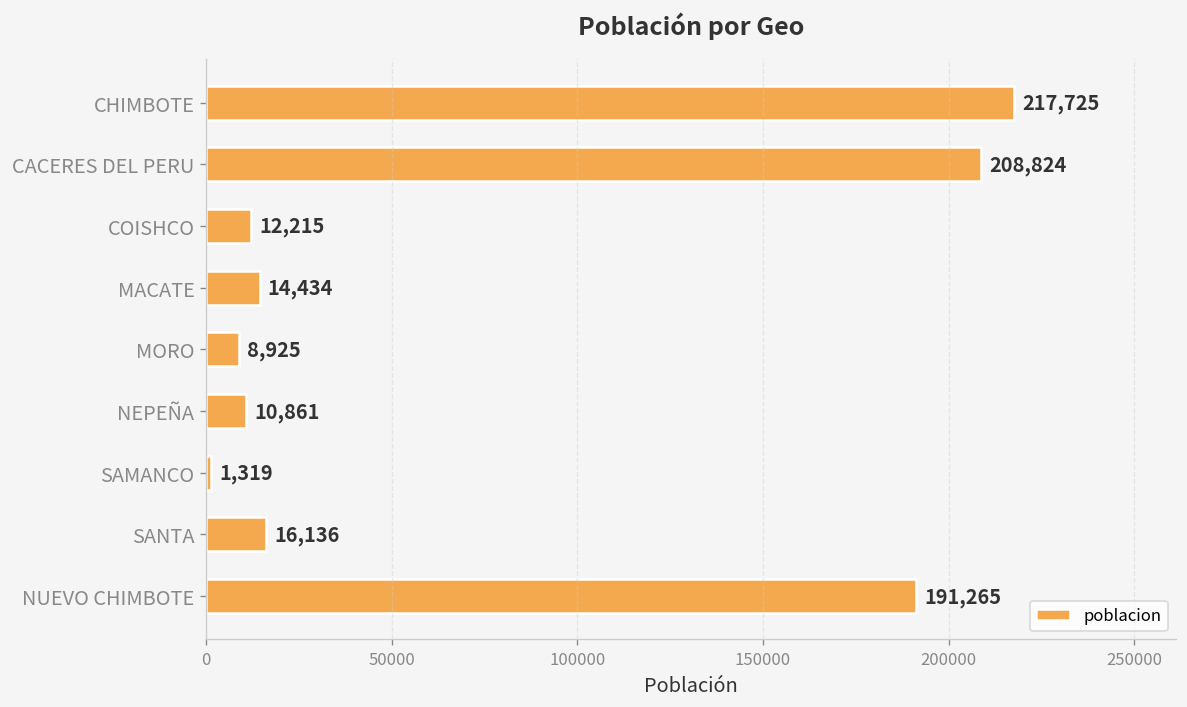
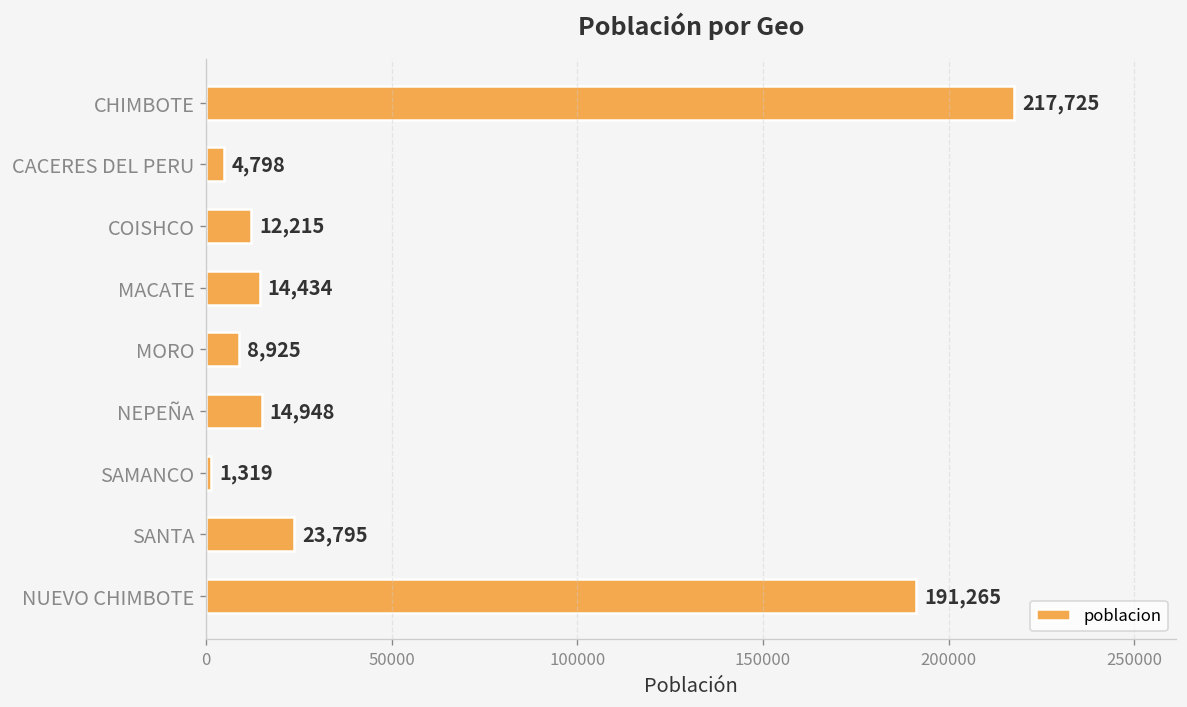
CACERES DEL PERU: 208,824 -> 4,798
NEPEÑA: 10,861 -> 14,948
SANTA: 16,136 -> 23,795
